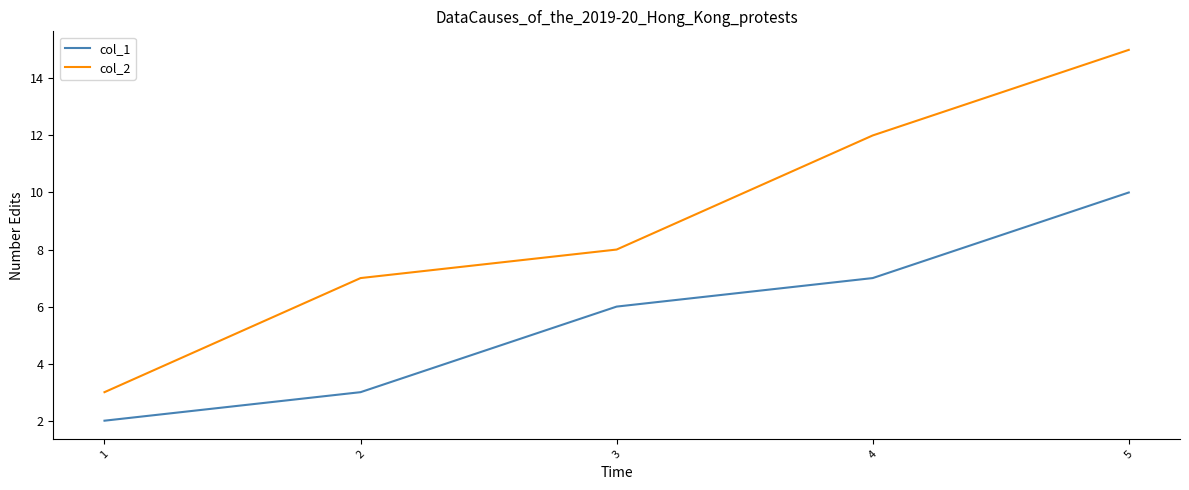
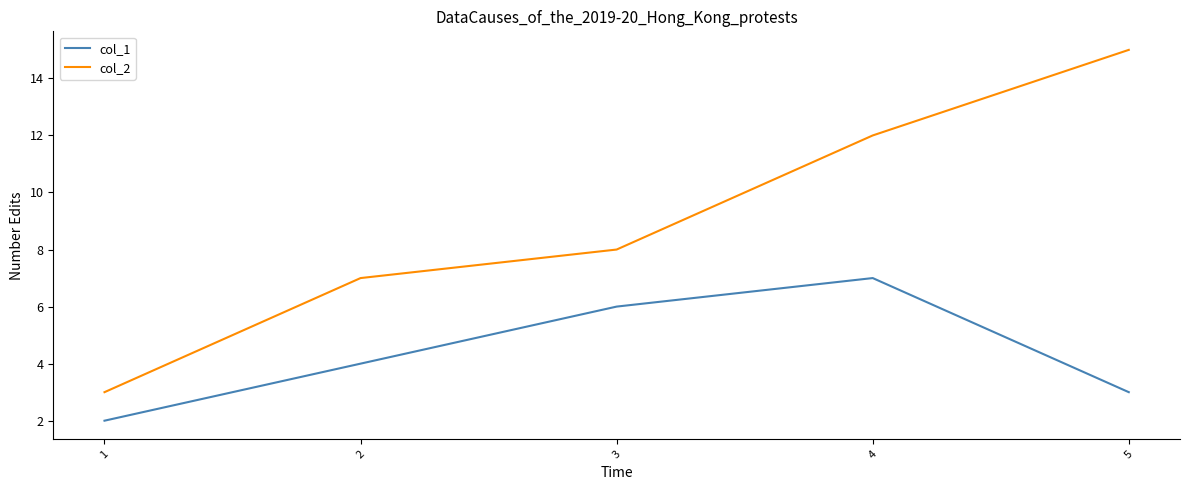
col_1, 2: 3 -> 4
col_1, 5: 10 -> 3
